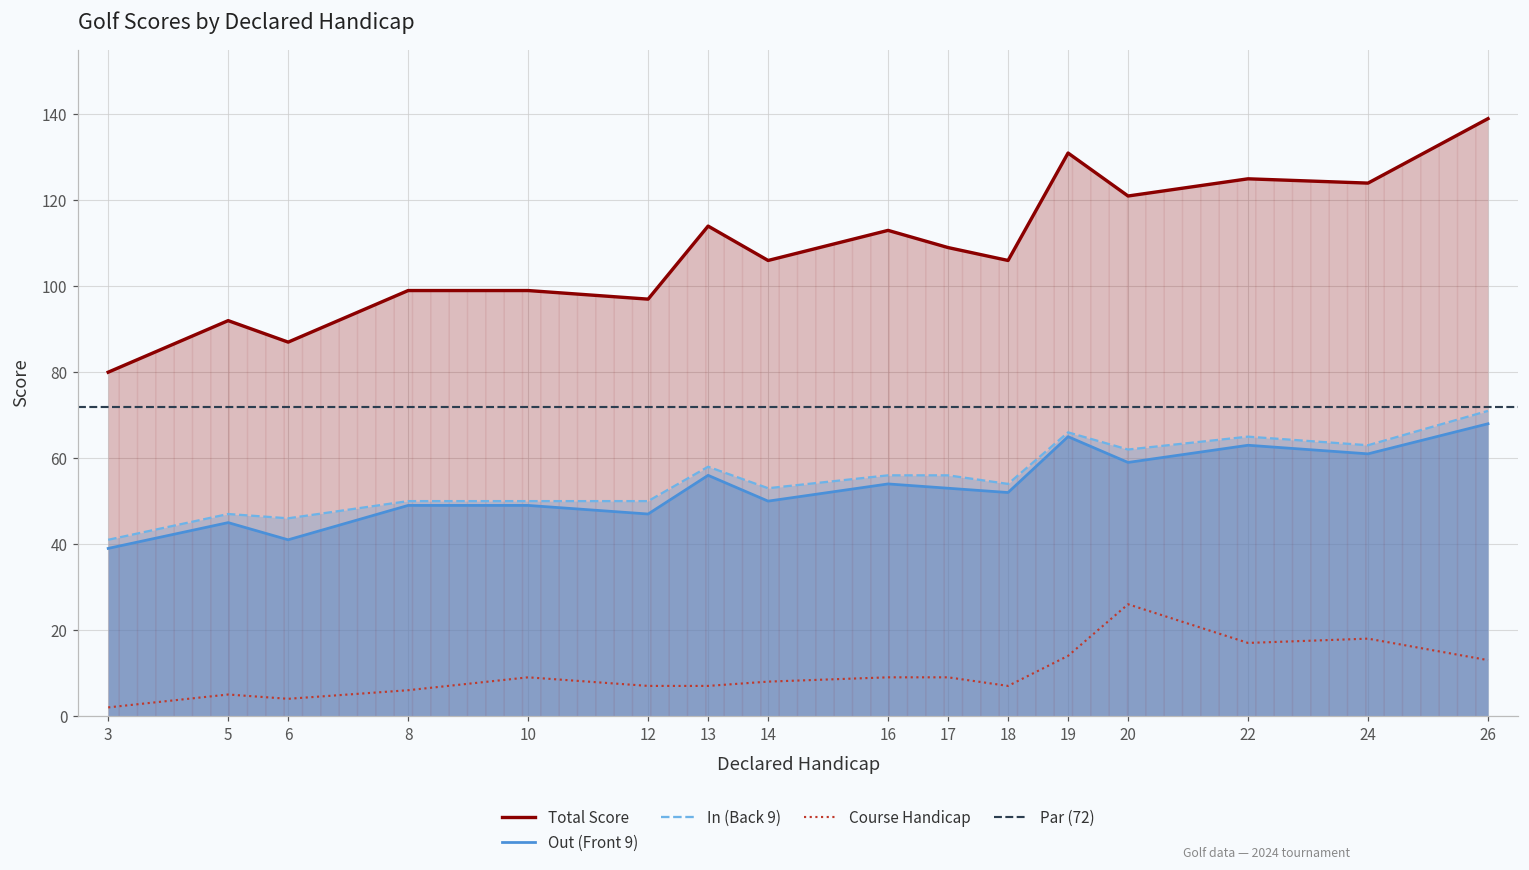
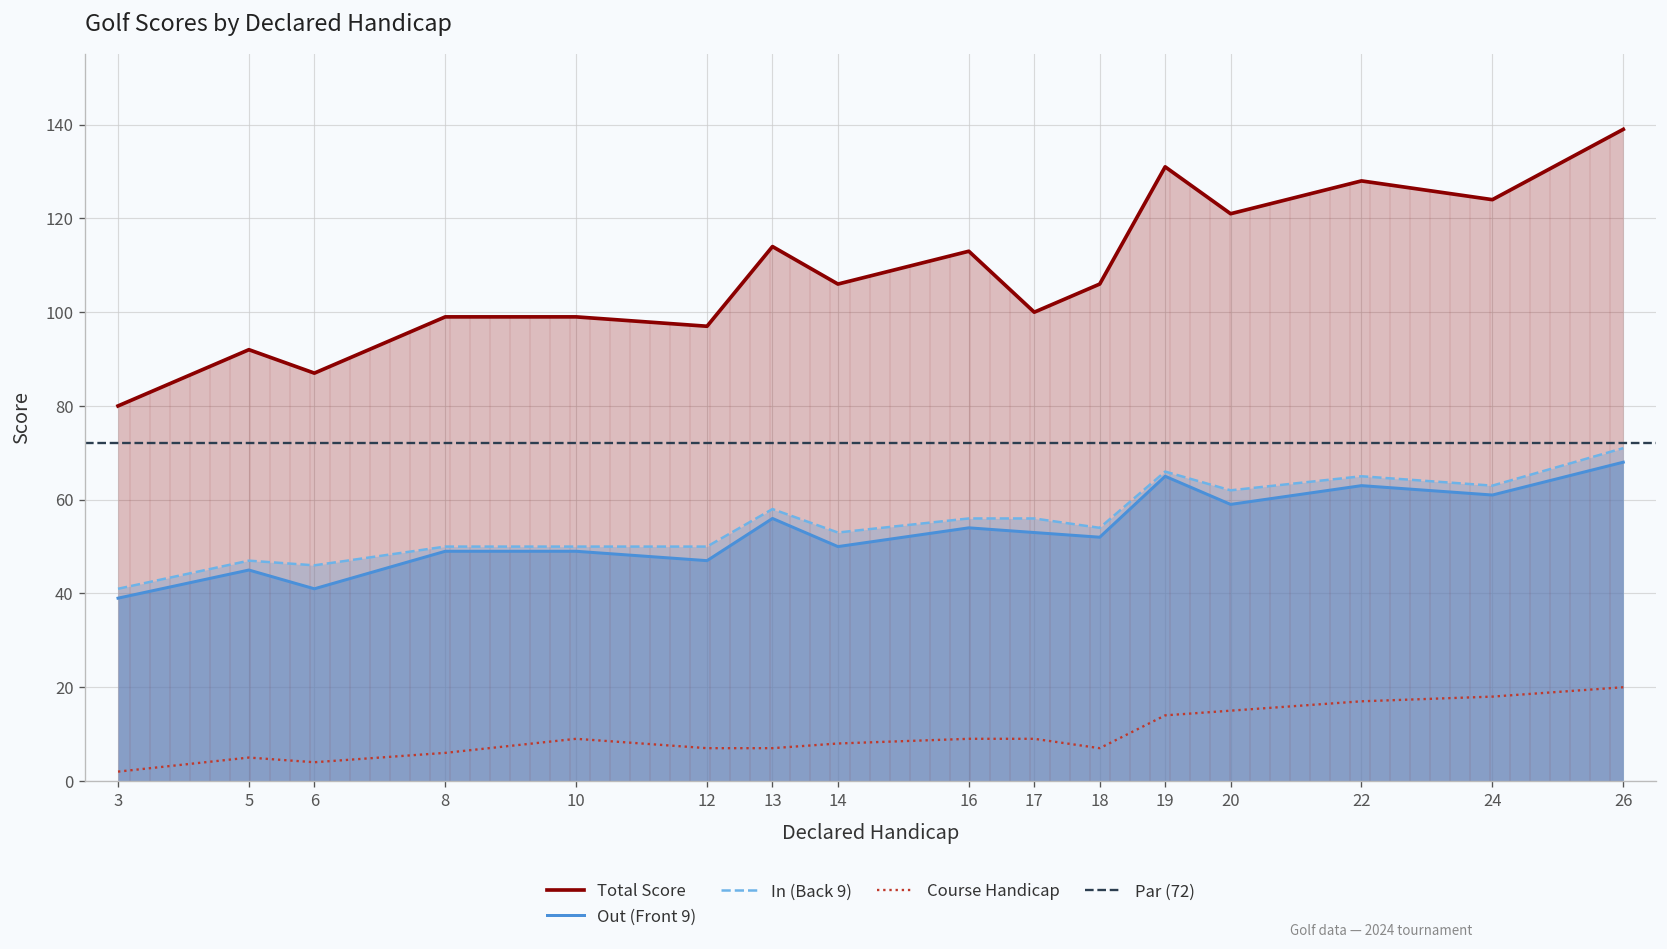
Total Score, 17: 109 -> 100
Course Handicap, 20: 26 -> 15
Total Score, 22: 125 -> 128
Course Handicap, 26: 13 -> 20
